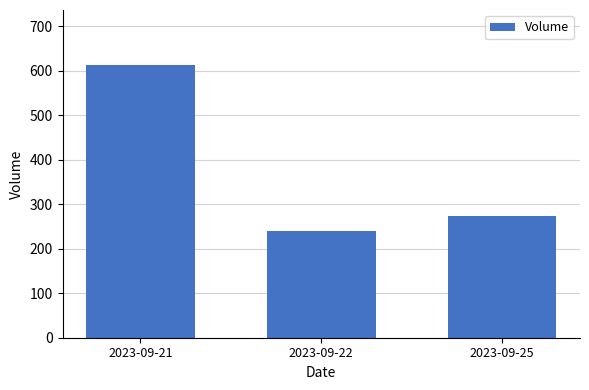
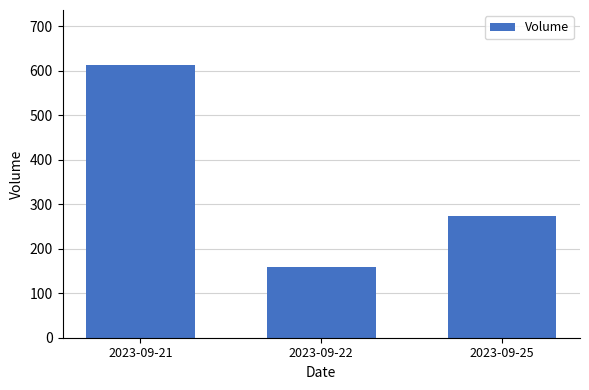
2023-09-22: 240 -> 160
